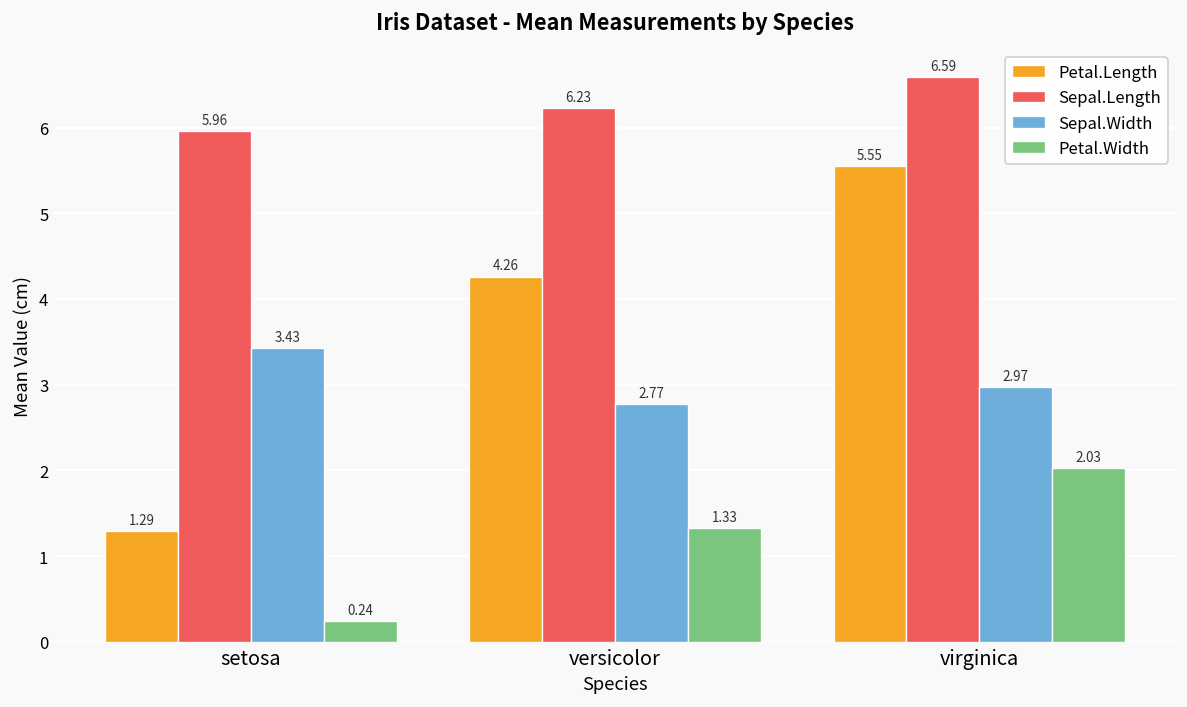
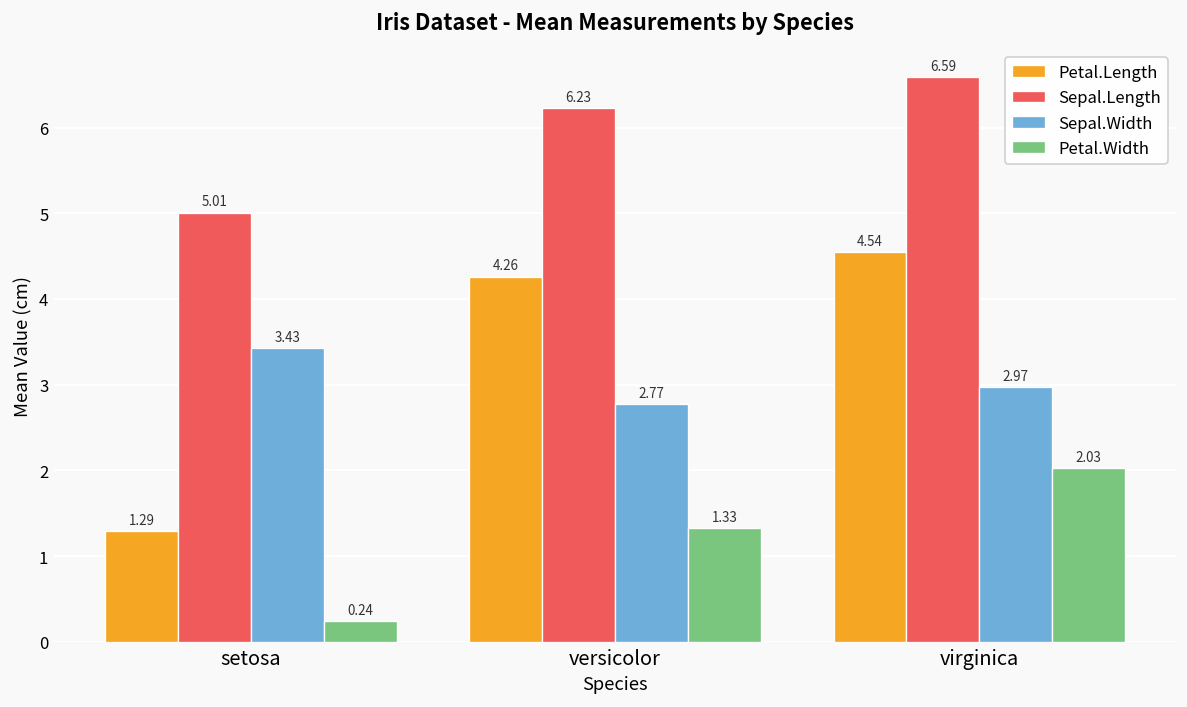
Sepal.Length, setosa: 5.96 -> 5.01
Petal.Length, virginica: 5.55 -> 4.54
